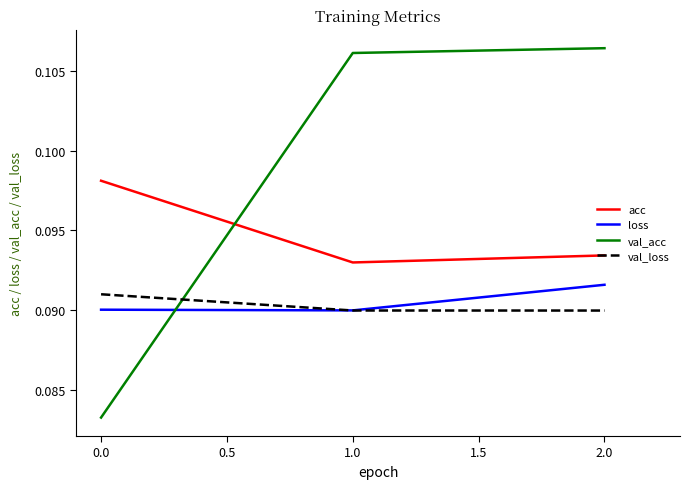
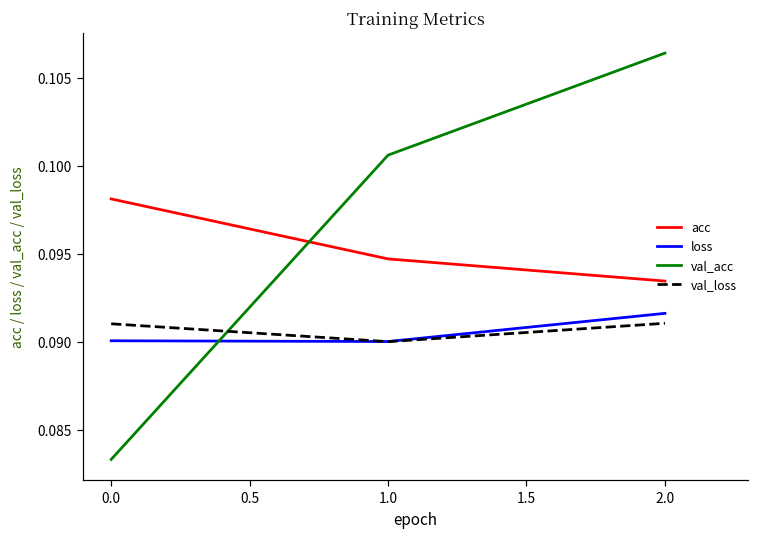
acc, 1.0: 0.0930 -> 0.0947
val_acc, 1.0: 0.1061 -> 0.1006
val_loss, 2.0: 0.0900 -> 0.0910
